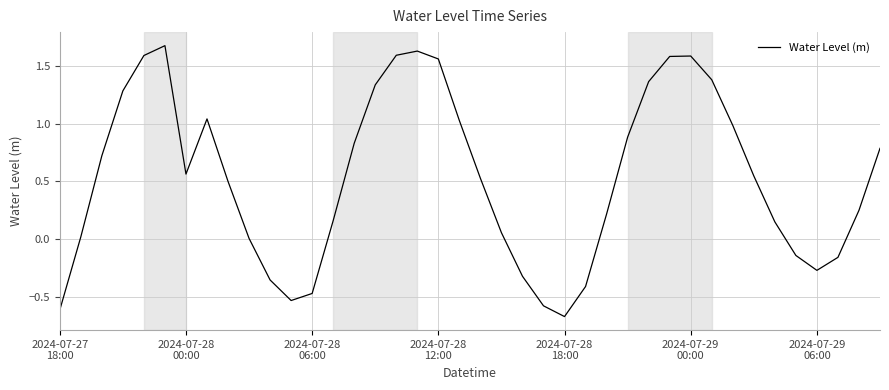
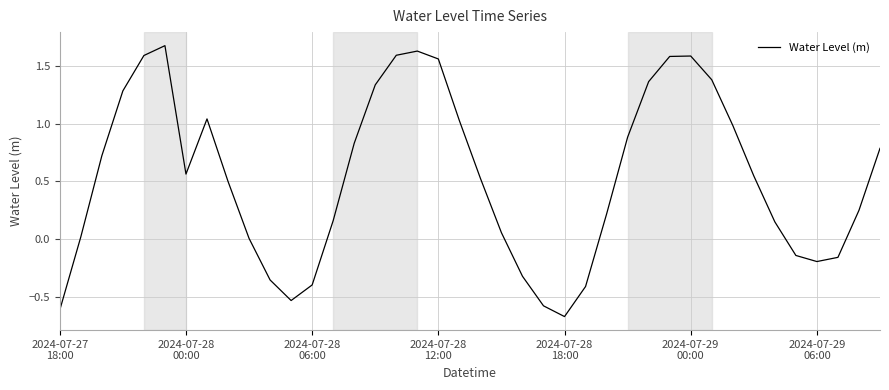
2024-07-28 06:00: -0.47 -> -0.40
2024-07-29 06:00: -0.27 -> -0.19
